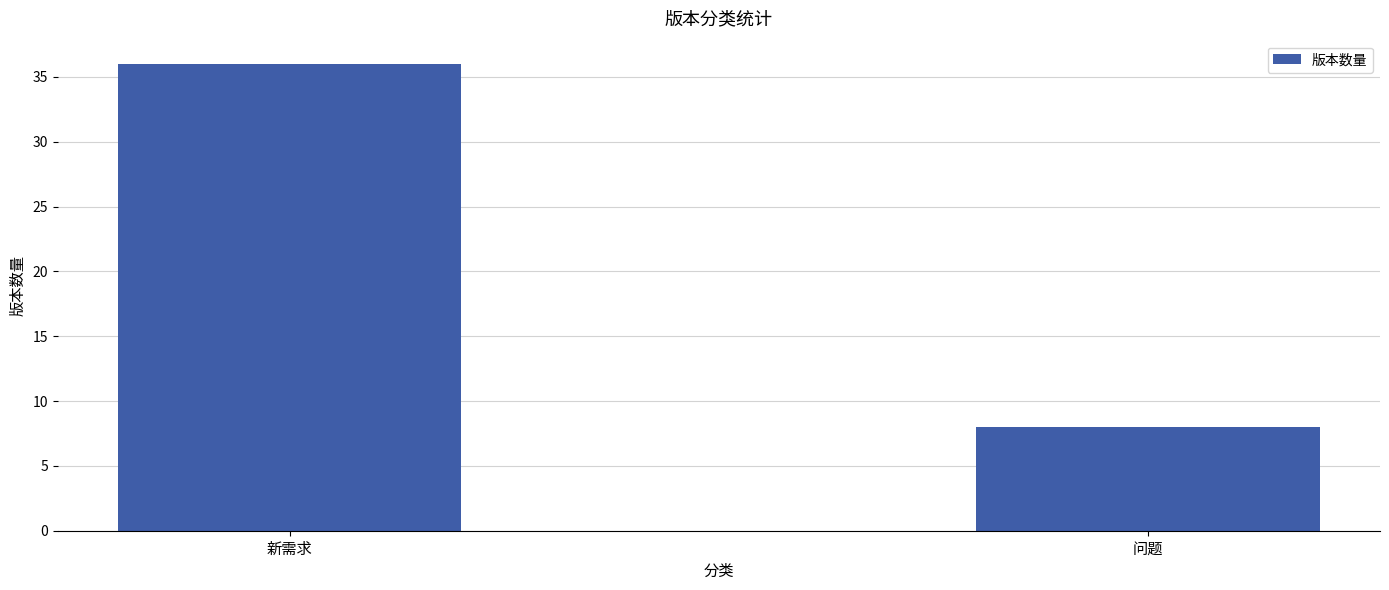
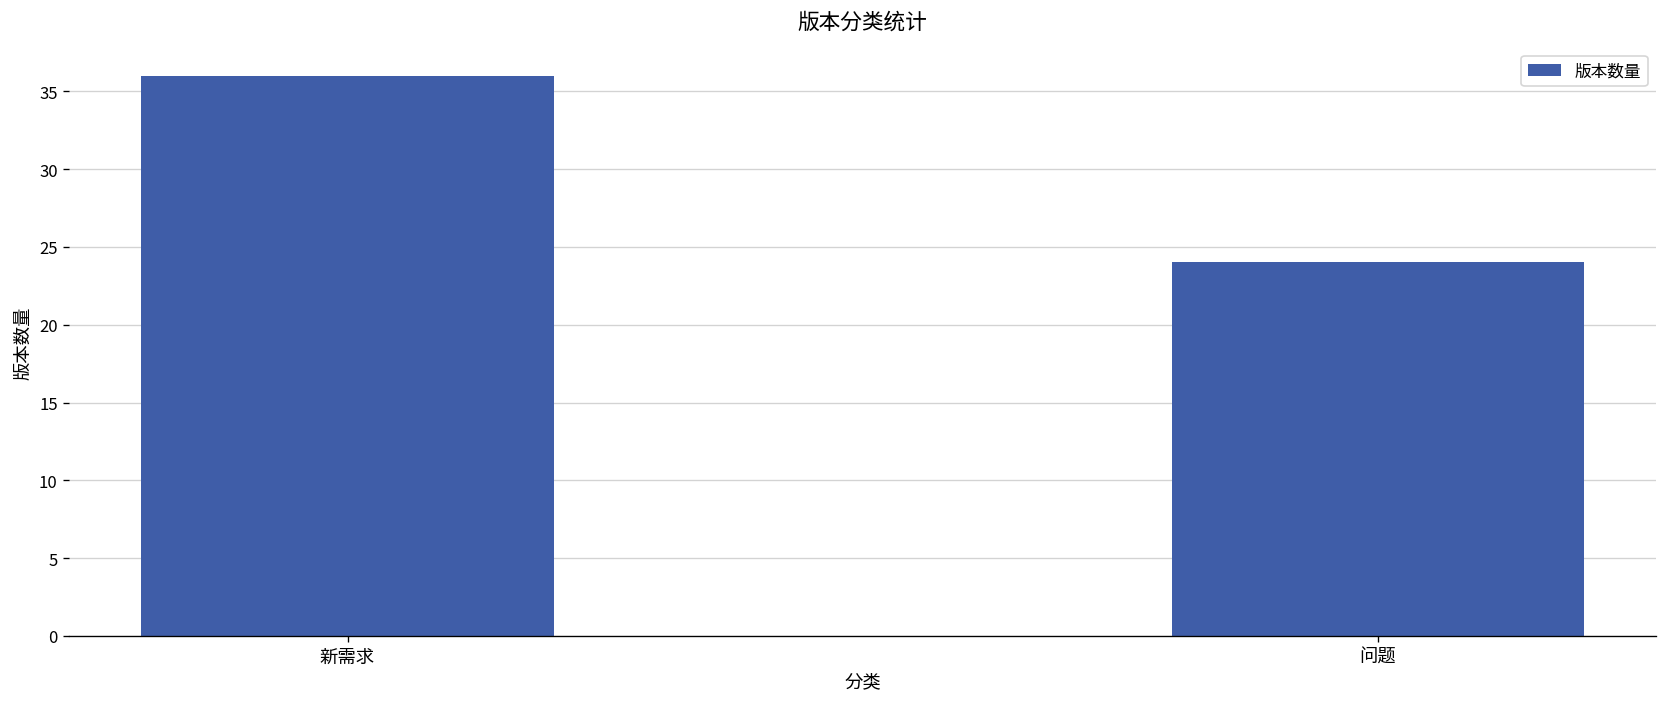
问题: 8 -> 24
